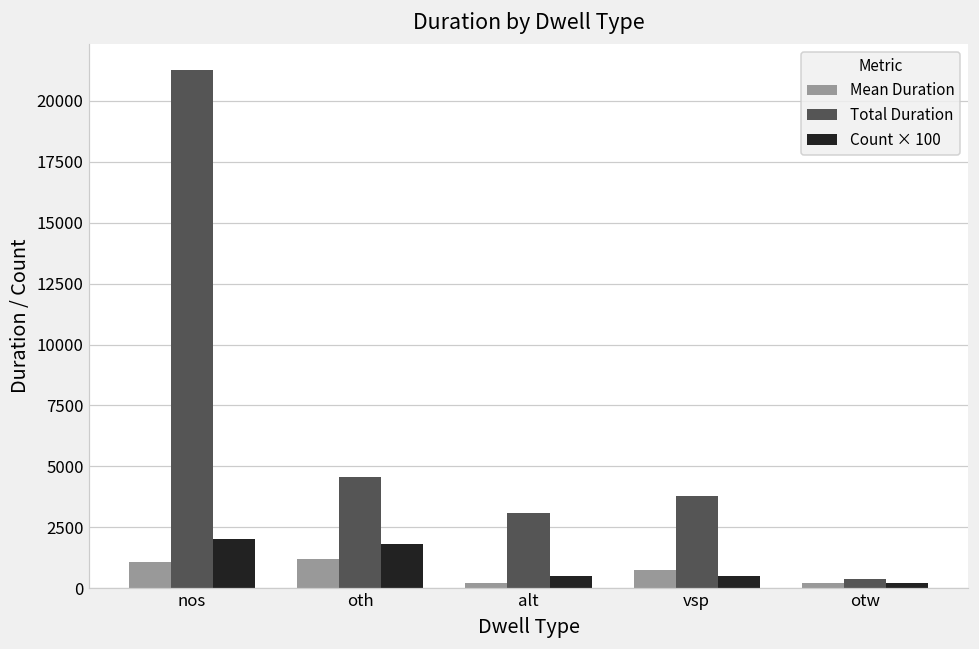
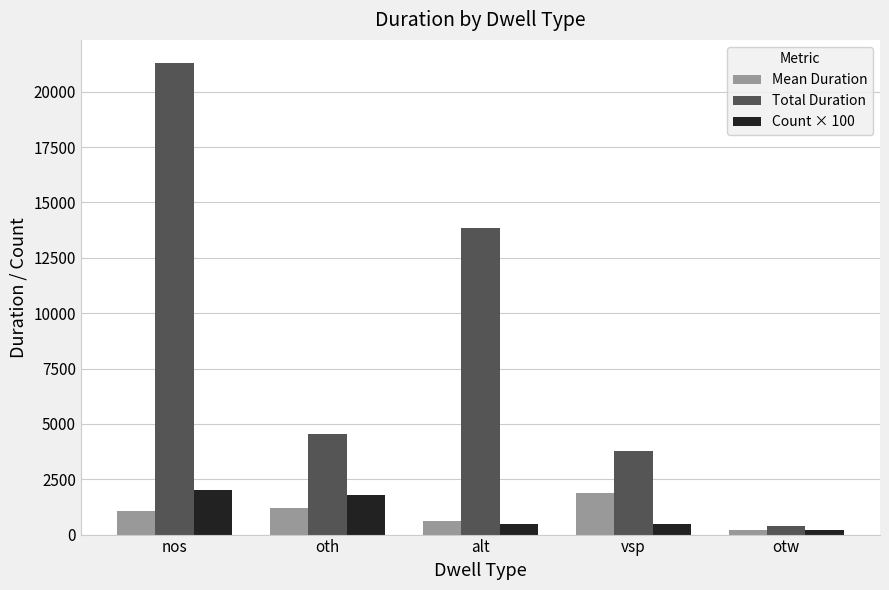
Mean Duration, alt: 200 -> 600
Total Duration, alt: 3100 -> 13800
Mean Duration, vsp: 800 -> 1900
